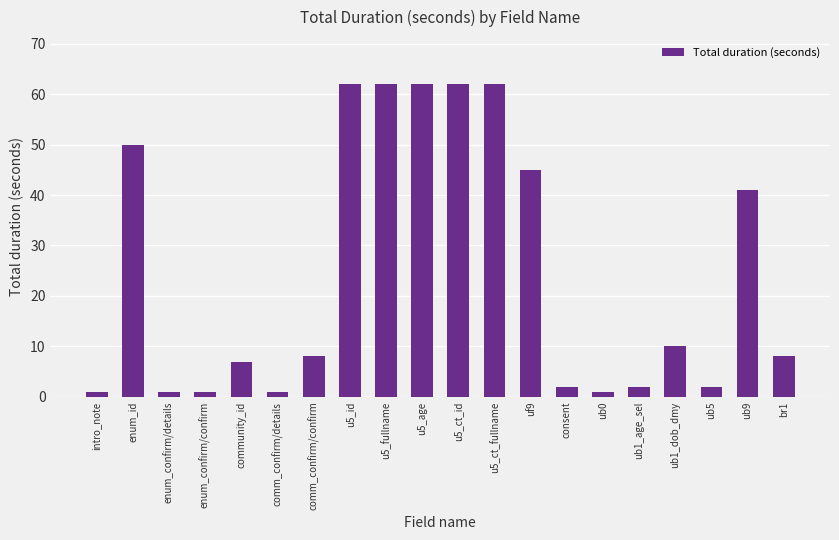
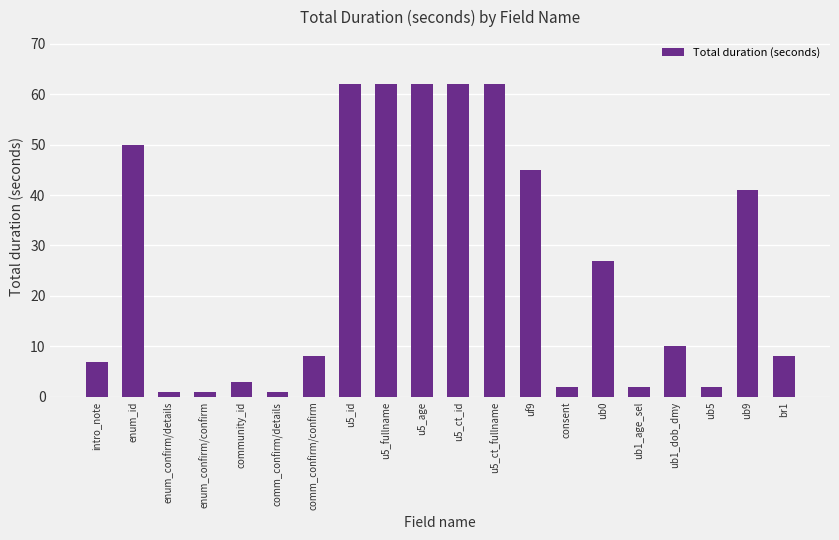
intro_note: 1 -> 7
community_id: 7 -> 3
ub0: 1 -> 27
